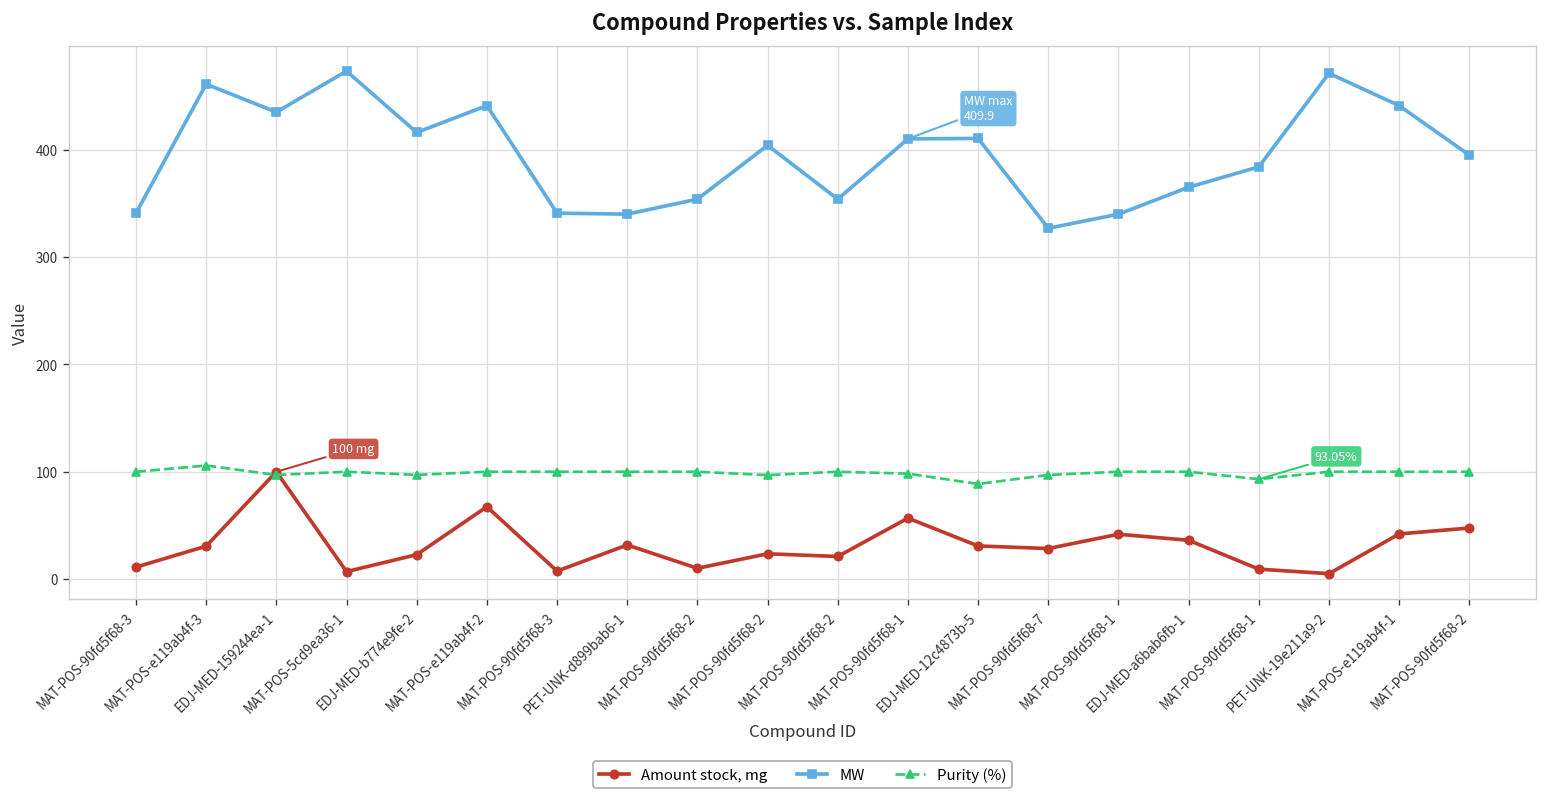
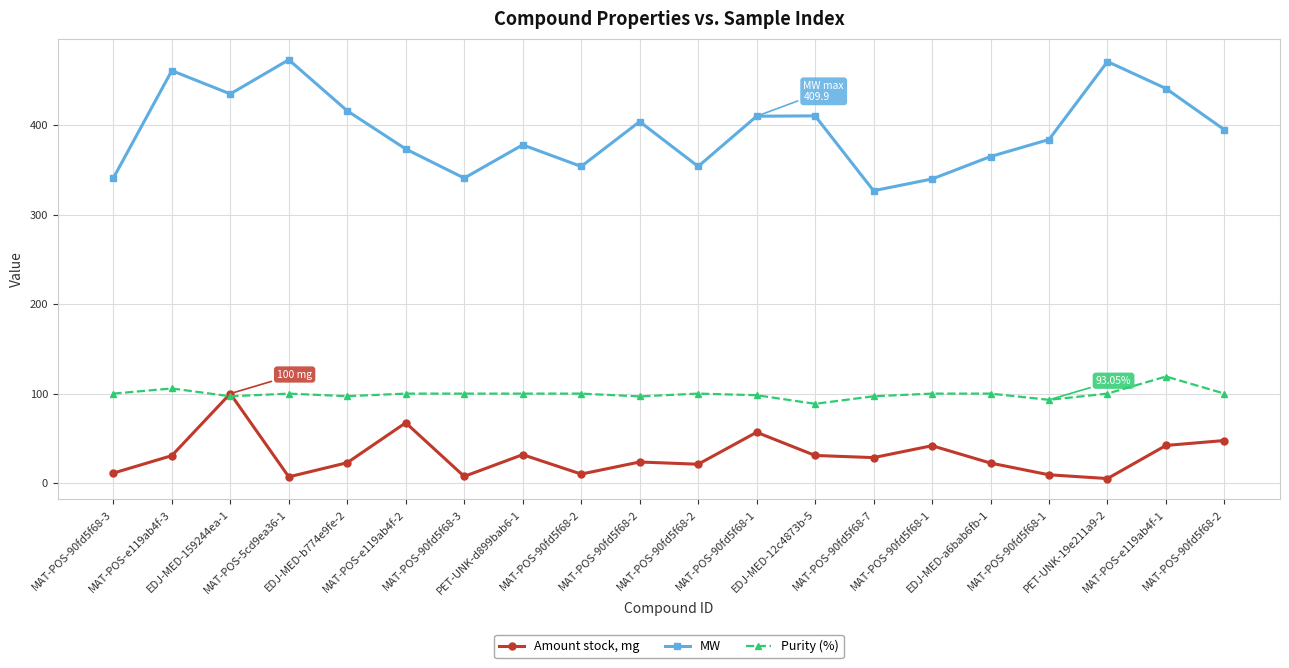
MW, MAT-POS-e119ab4f-2: 440 -> 370
MW, PET-UNK-d899bab6-1: 340 -> 380
Amount stock, mg, EDJ-MED-a6bab6fb-1: 40 -> 20
Purity (%), MAT-POS-e119ab4f-1: 100 -> 120
